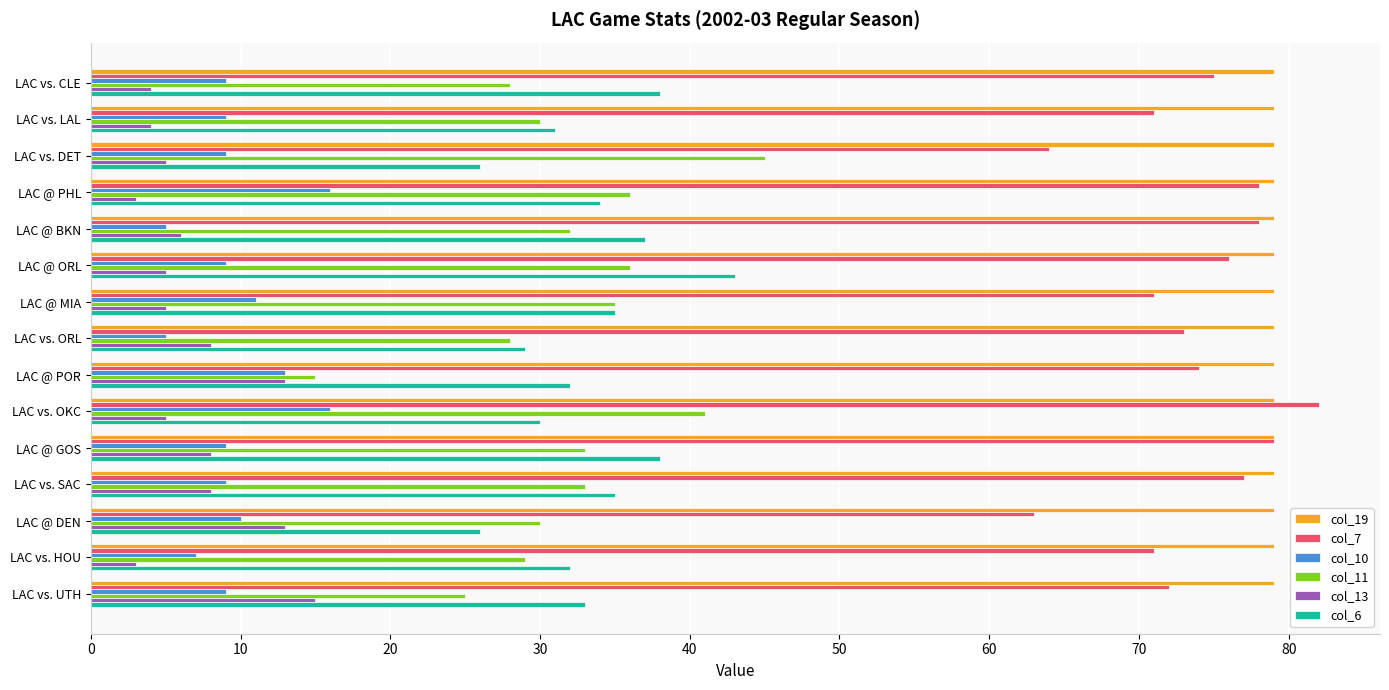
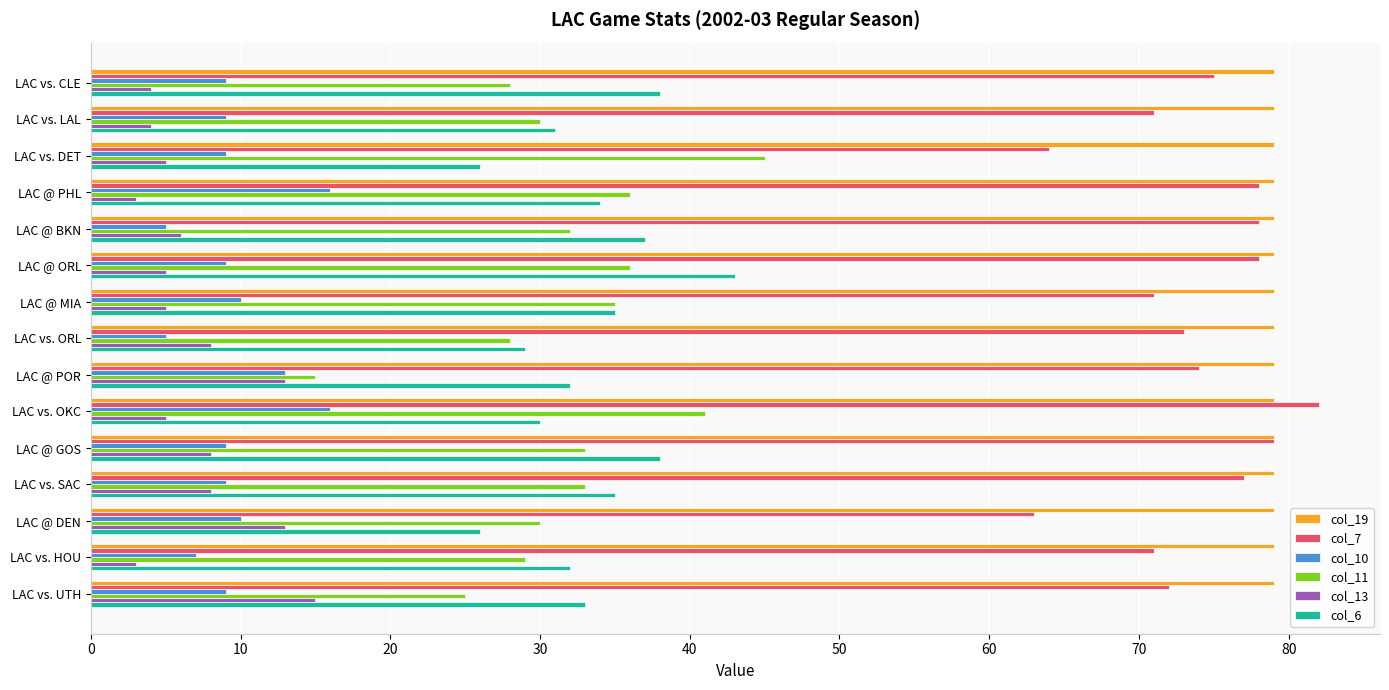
col_7, LAC @ ORL: 76 -> 78
col_10, LAC @ MIA: 11 -> 10
